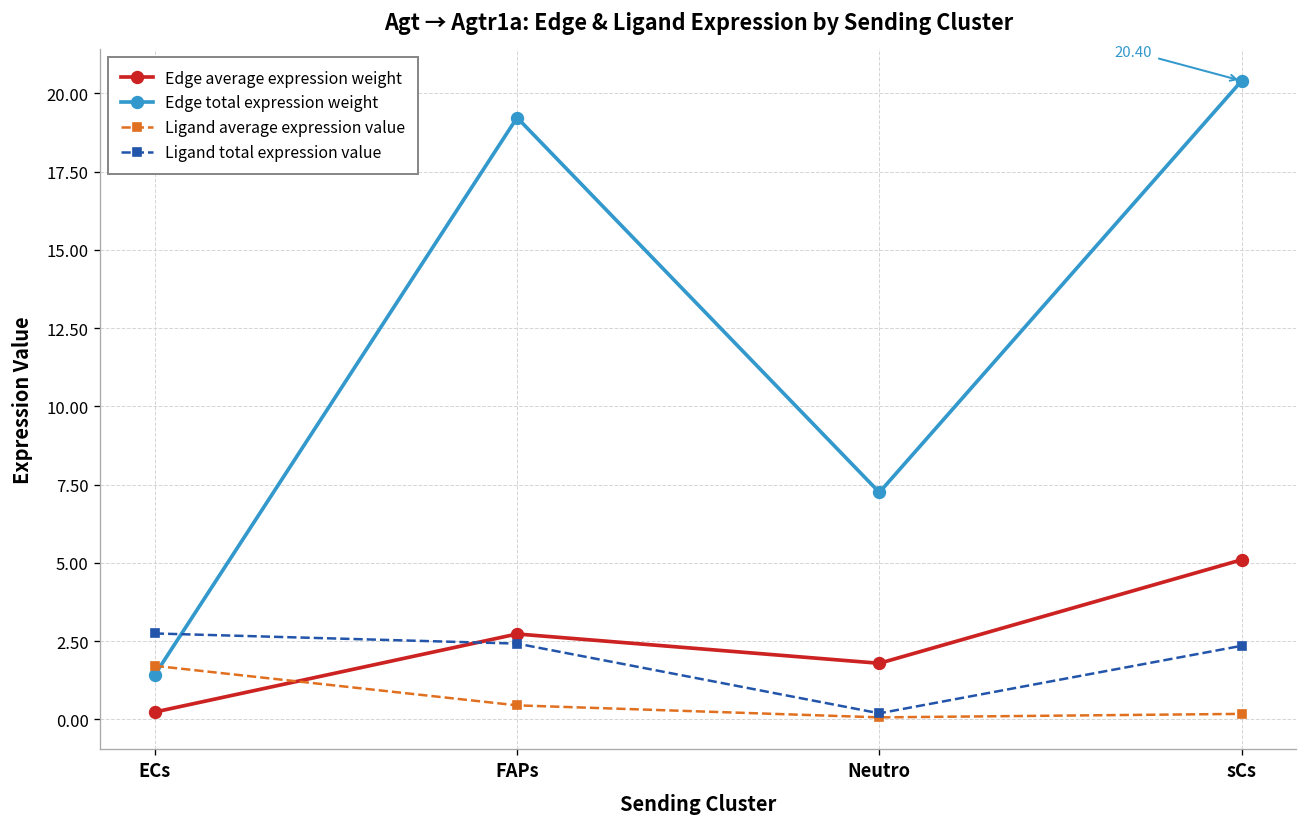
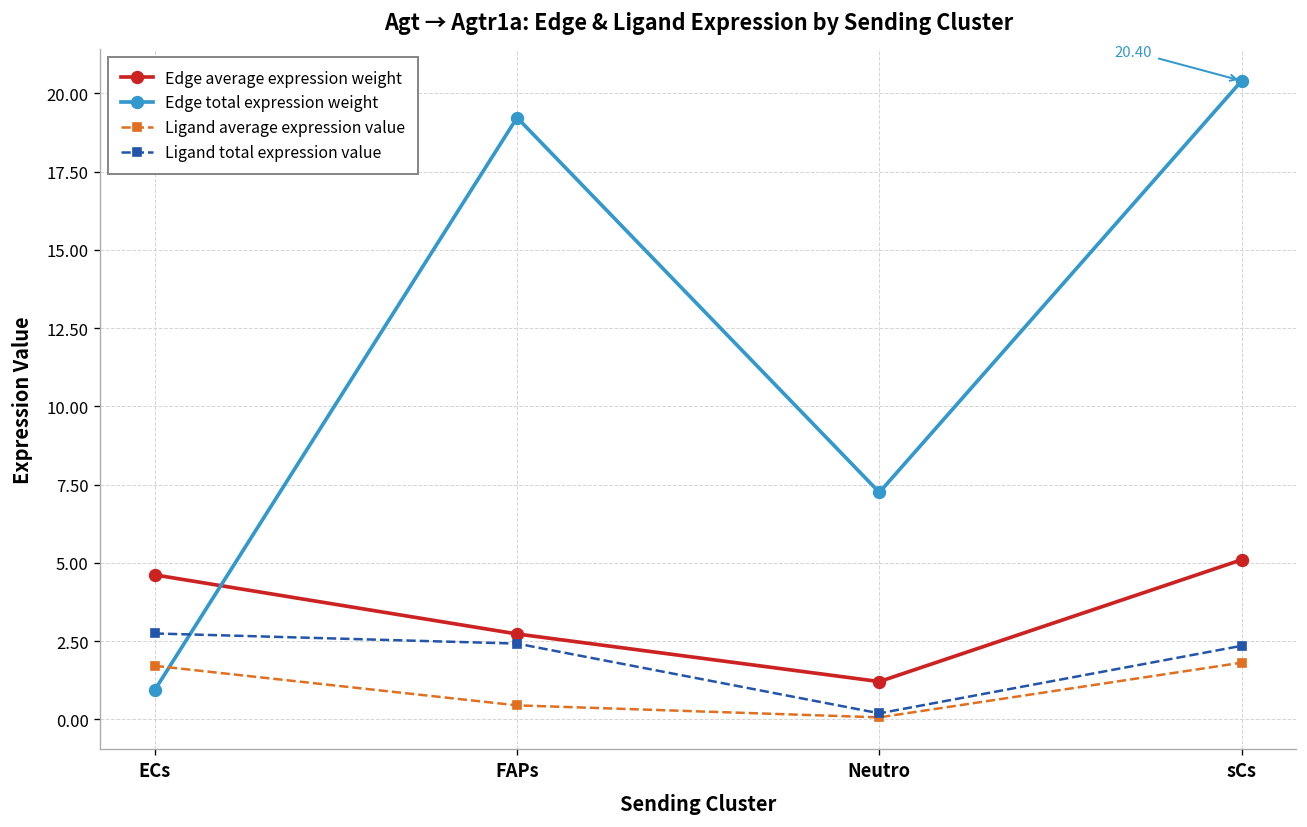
Edge average expression weight, ECs: 0.2 -> 4.6
Edge total expression weight, ECs: 1.4 -> 0.9
Edge average expression weight, Neutro: 1.8 -> 1.2
Ligand average expression value, sCs: 0.2 -> 1.8
